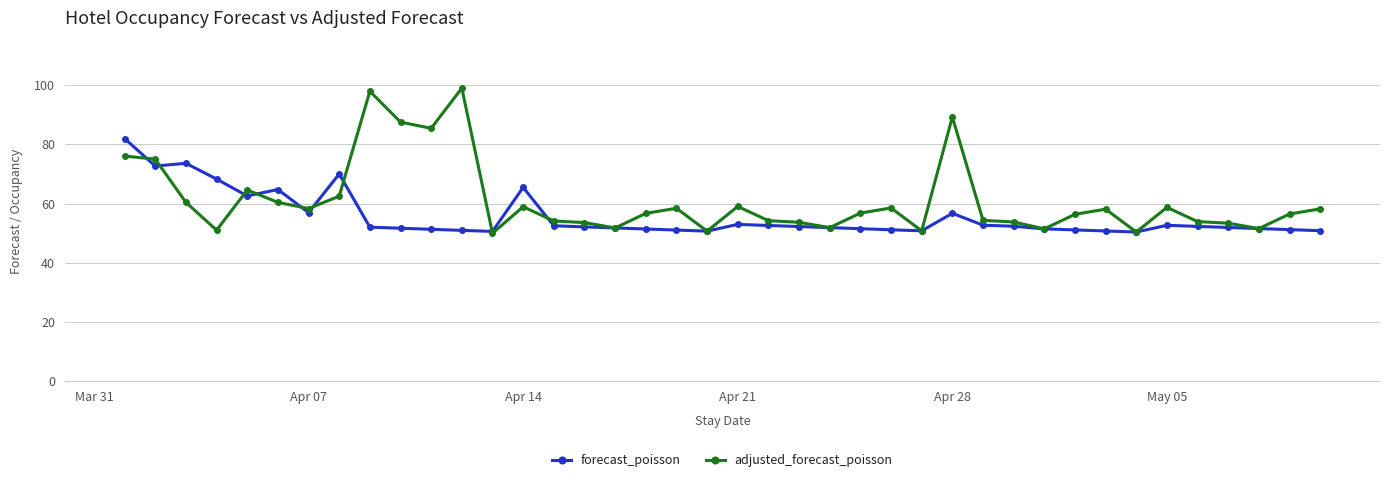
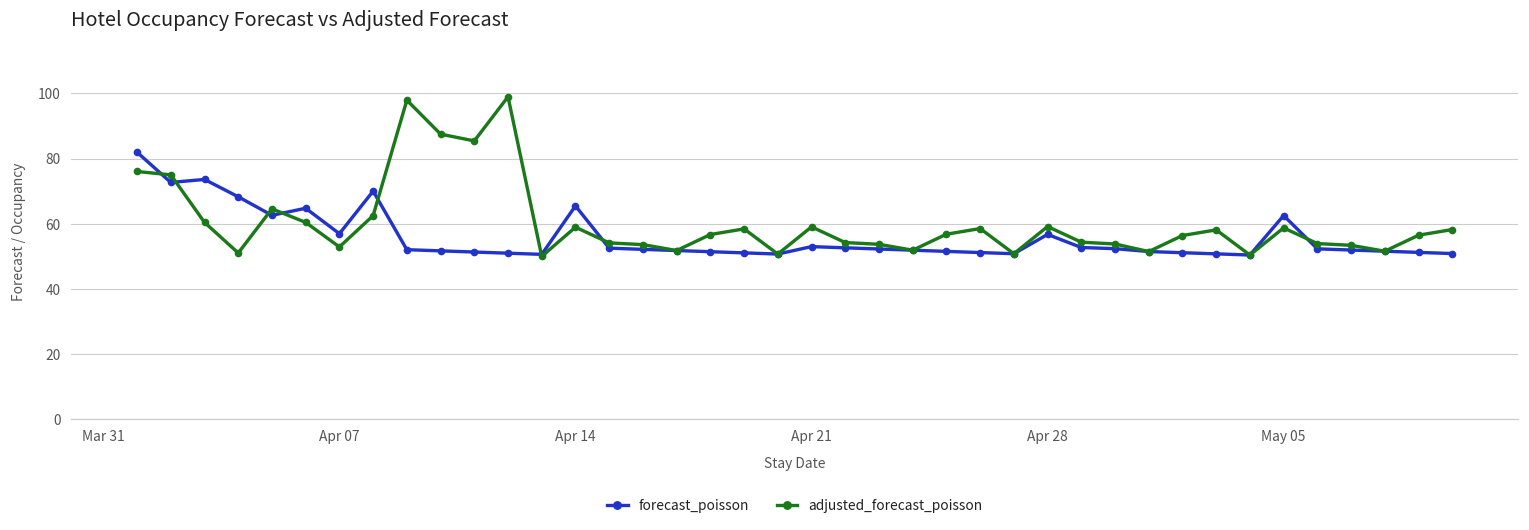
adjusted_forecast_poisson, Apr 07: 58 -> 53
adjusted_forecast_poisson, Apr 28: 89 -> 59
forecast_poisson, May 05: 53 -> 63
